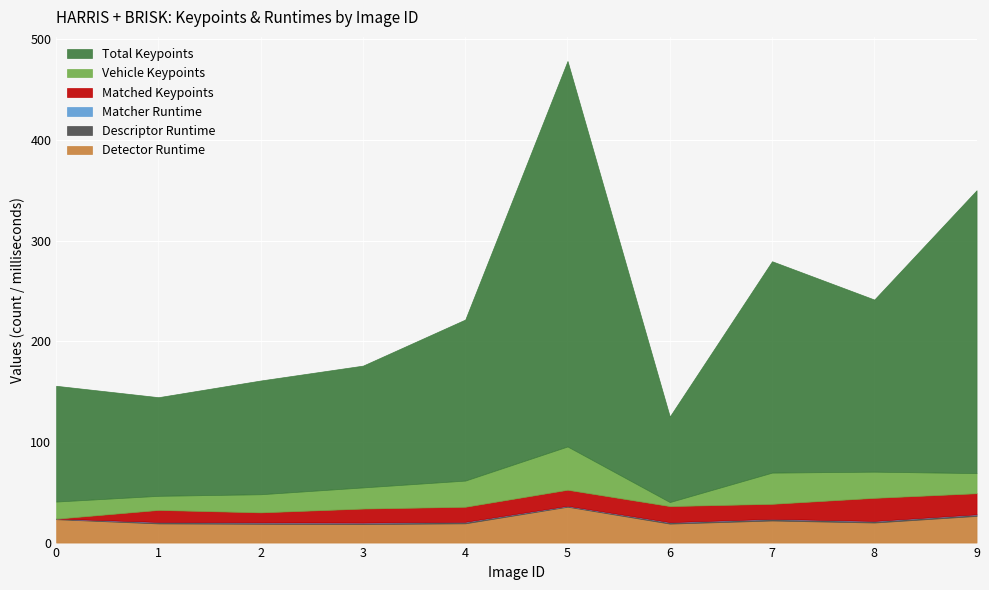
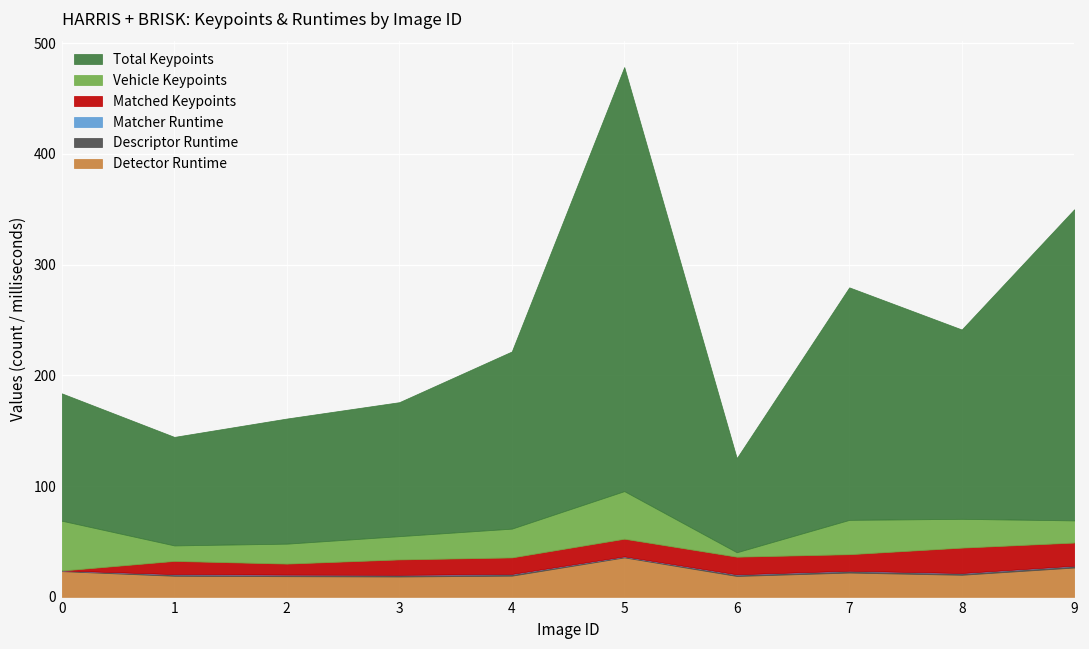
Vehicle Keypoints, 0: 17 -> 45
